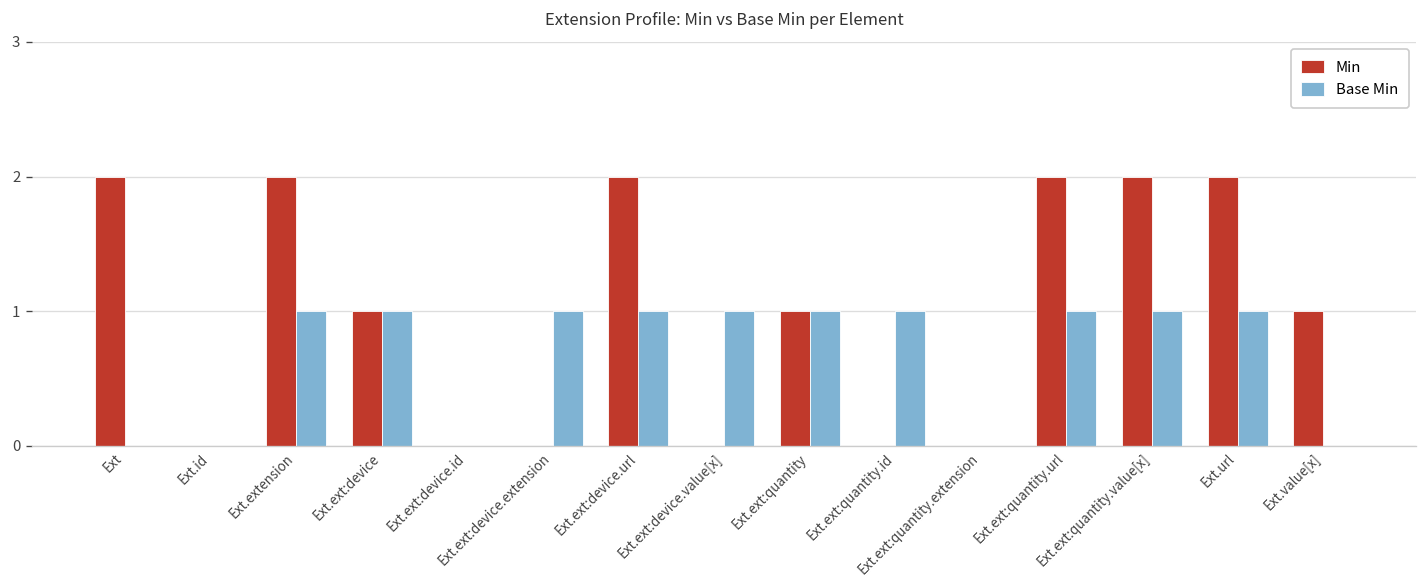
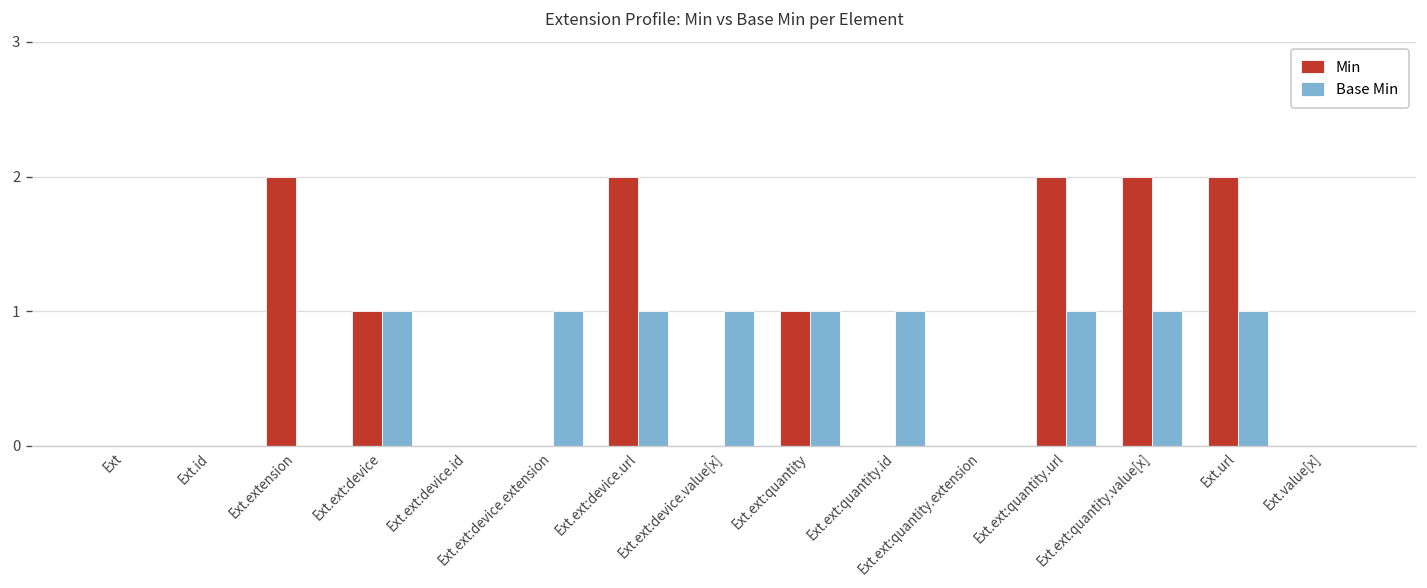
Min, Ext: 2 -> 0
Base Min, Ext.extension: 1 -> 0
Min, Ext.value[x]: 1 -> 0
